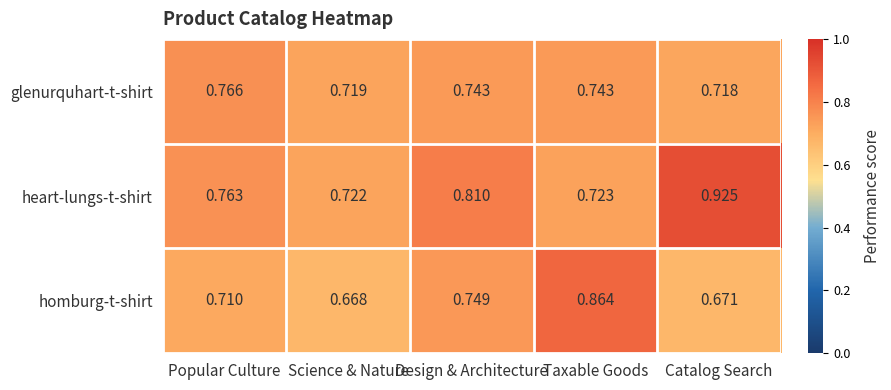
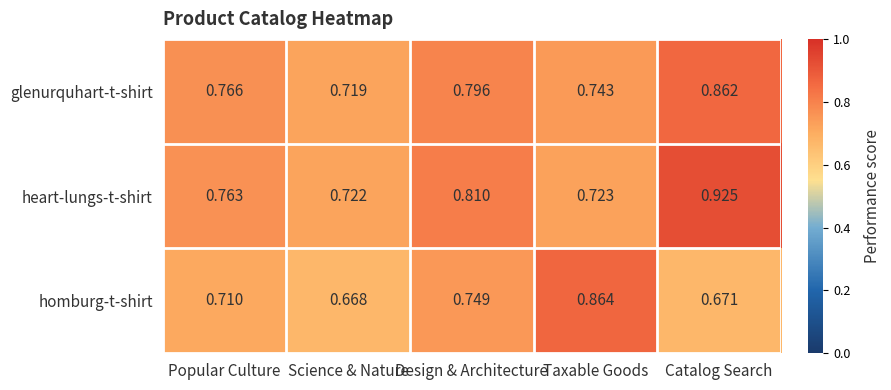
glenurquhart-t-shirt, Design & Architecture: 0.743 -> 0.796
glenurquhart-t-shirt, Catalog Search: 0.718 -> 0.862
